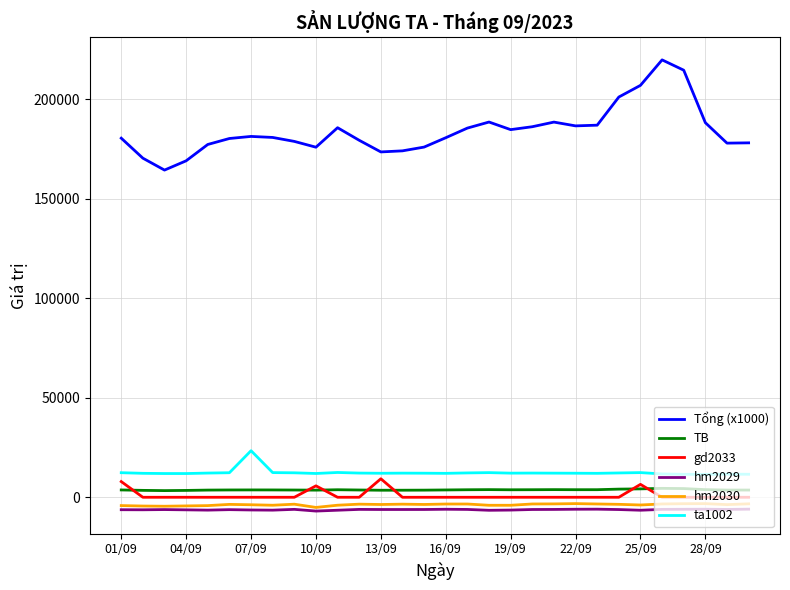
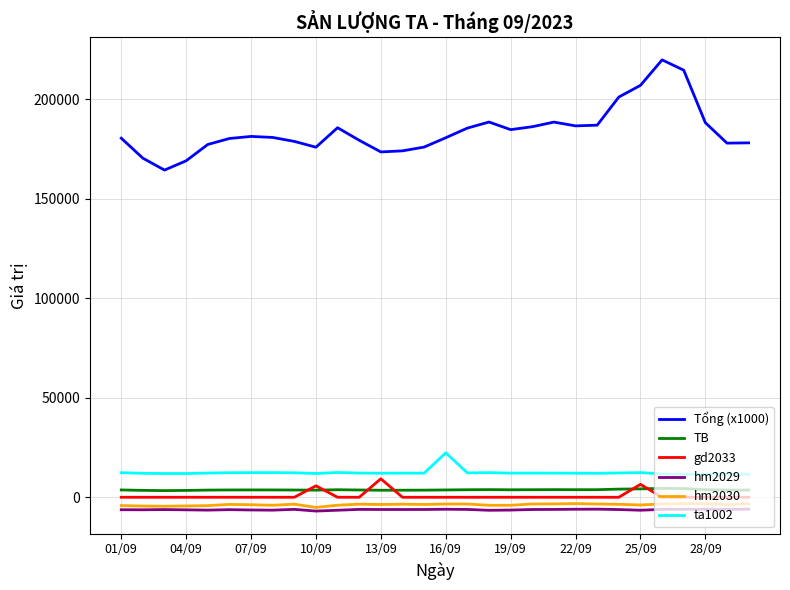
gd2033, 01/09: 8000 -> 0
ta1002, 07/09: 23000 -> 12000
ta1002, 16/09: 12000 -> 22000
